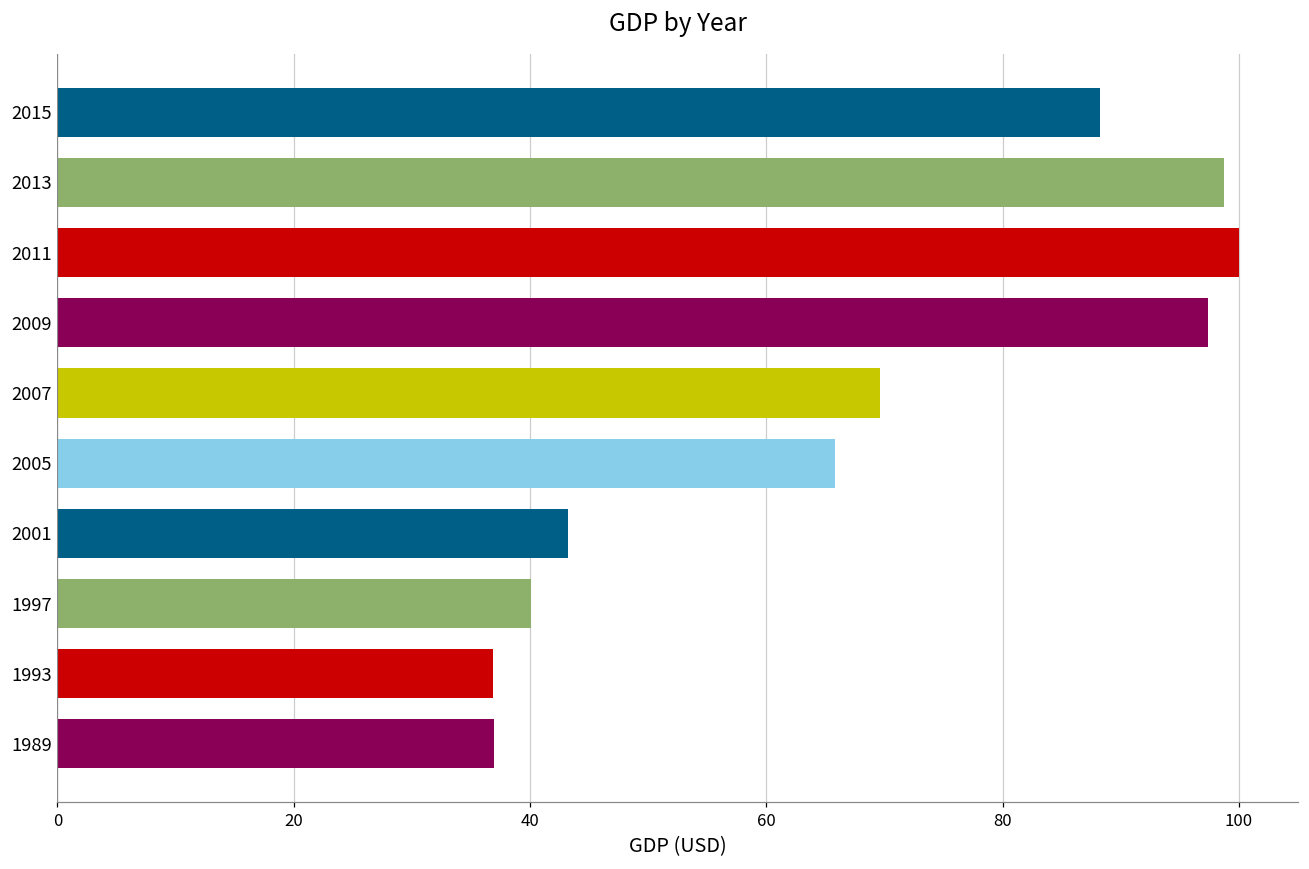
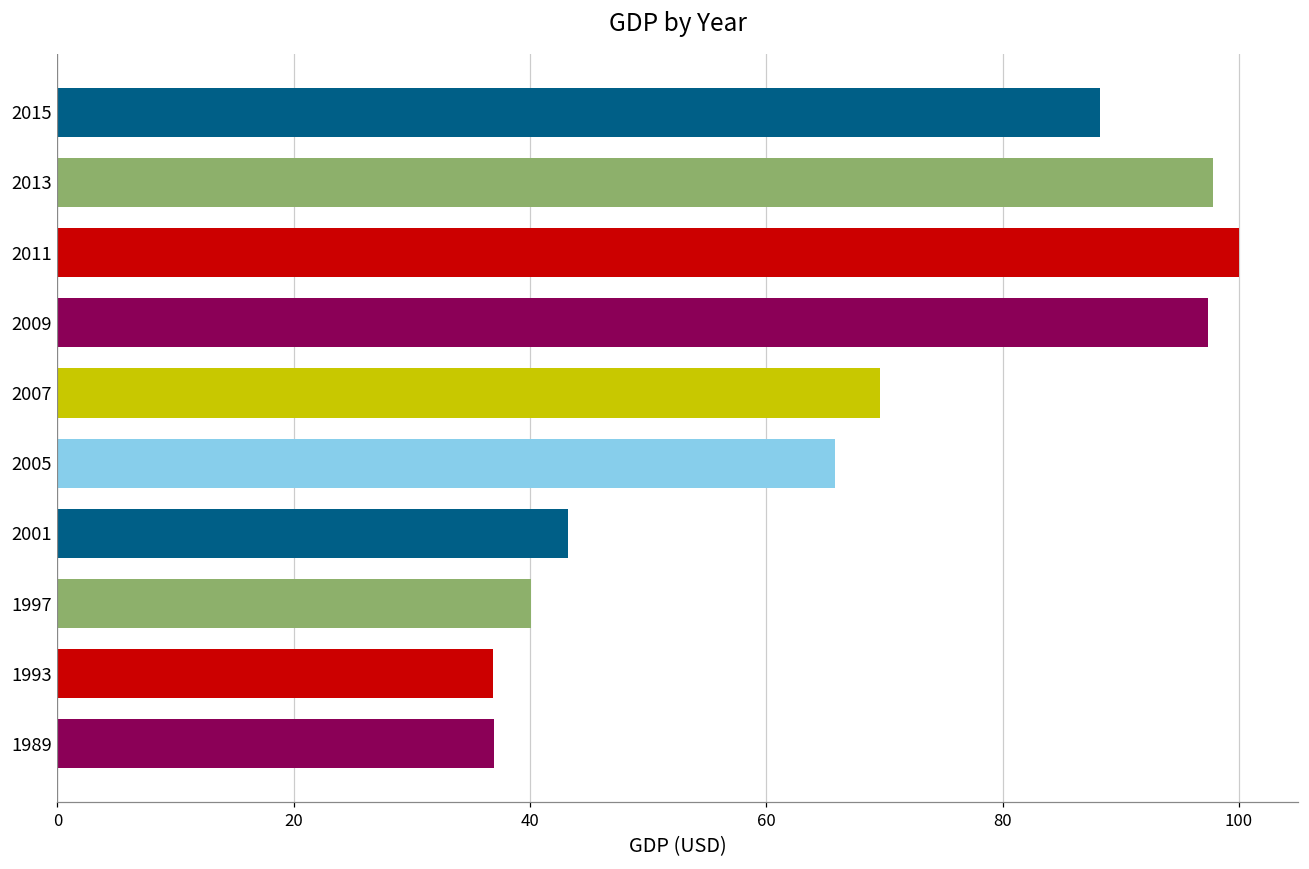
2013: 98.7 -> 97.8
